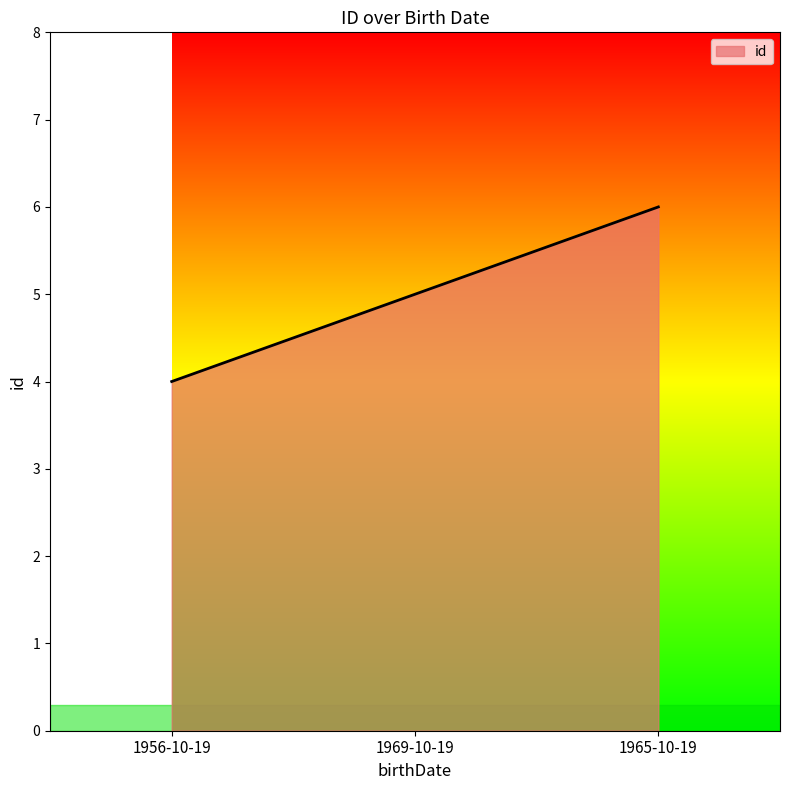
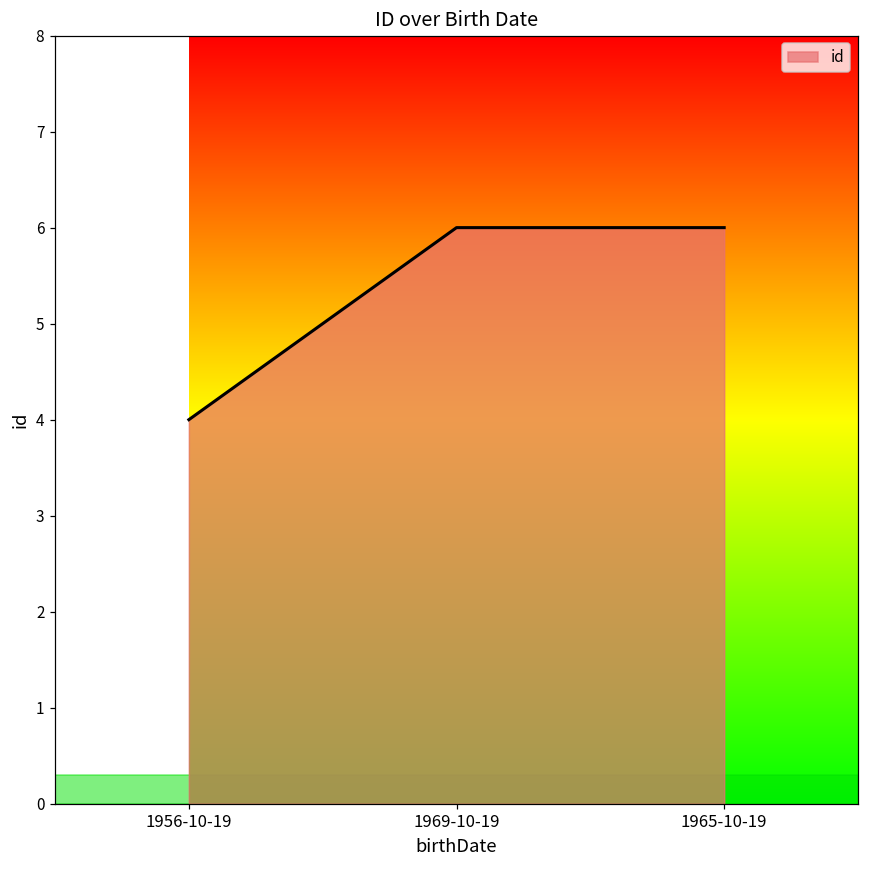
1969-10-19: 5 -> 6
